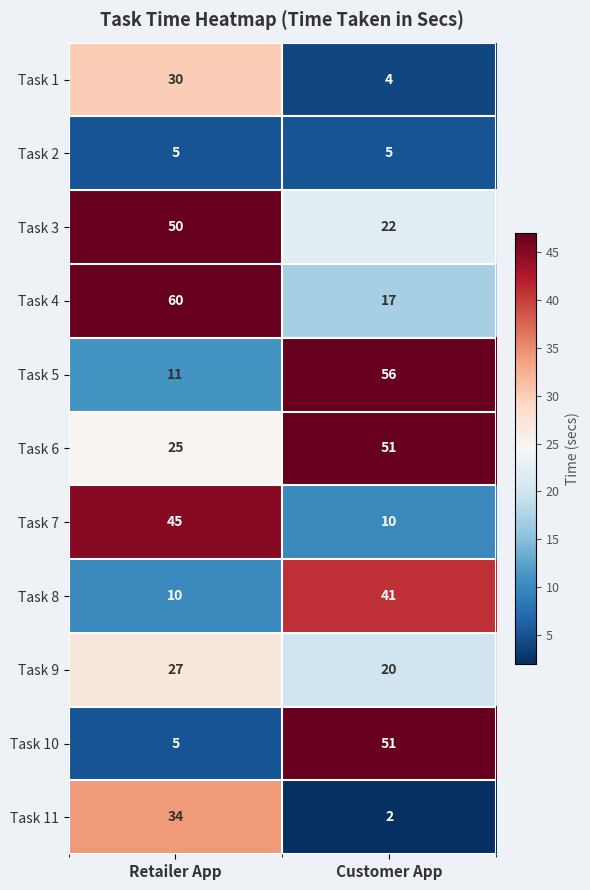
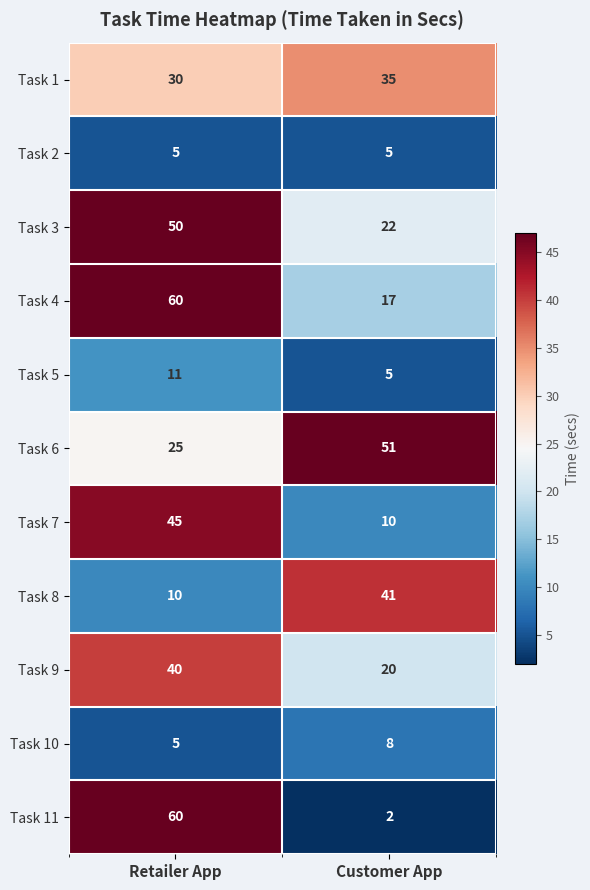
Task 1, Customer App: 4 -> 35
Task 5, Customer App: 56 -> 5
Task 9, Retailer App: 27 -> 40
Task 10, Customer App: 51 -> 8
Task 11, Retailer App: 34 -> 60
